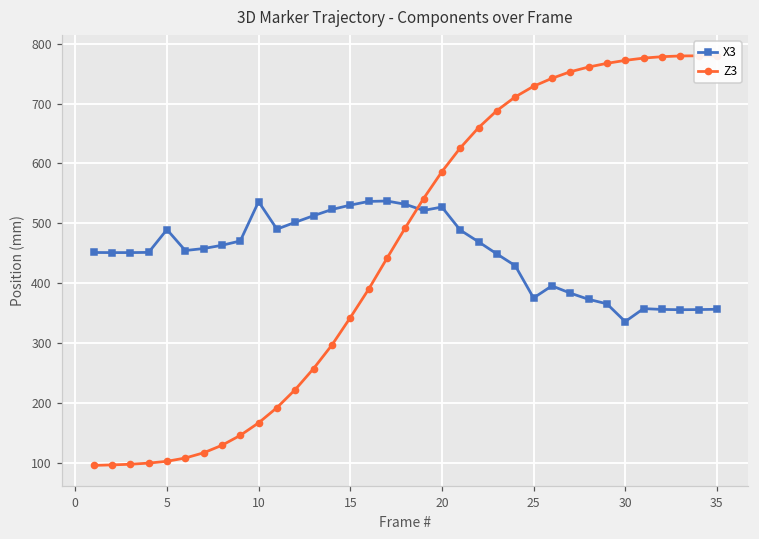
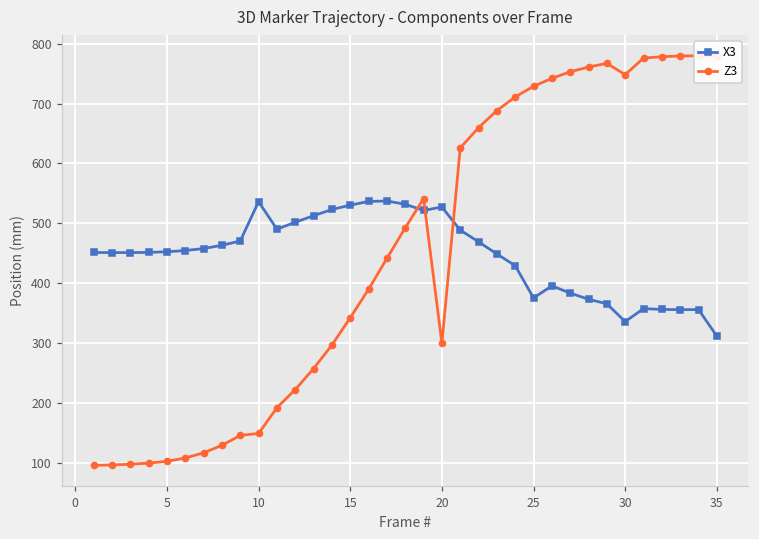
X3, 5: 490 -> 450
Z3, 10: 170 -> 150
Z3, 20: 590 -> 300
Z3, 30: 770 -> 750
X3, 35: 360 -> 310
